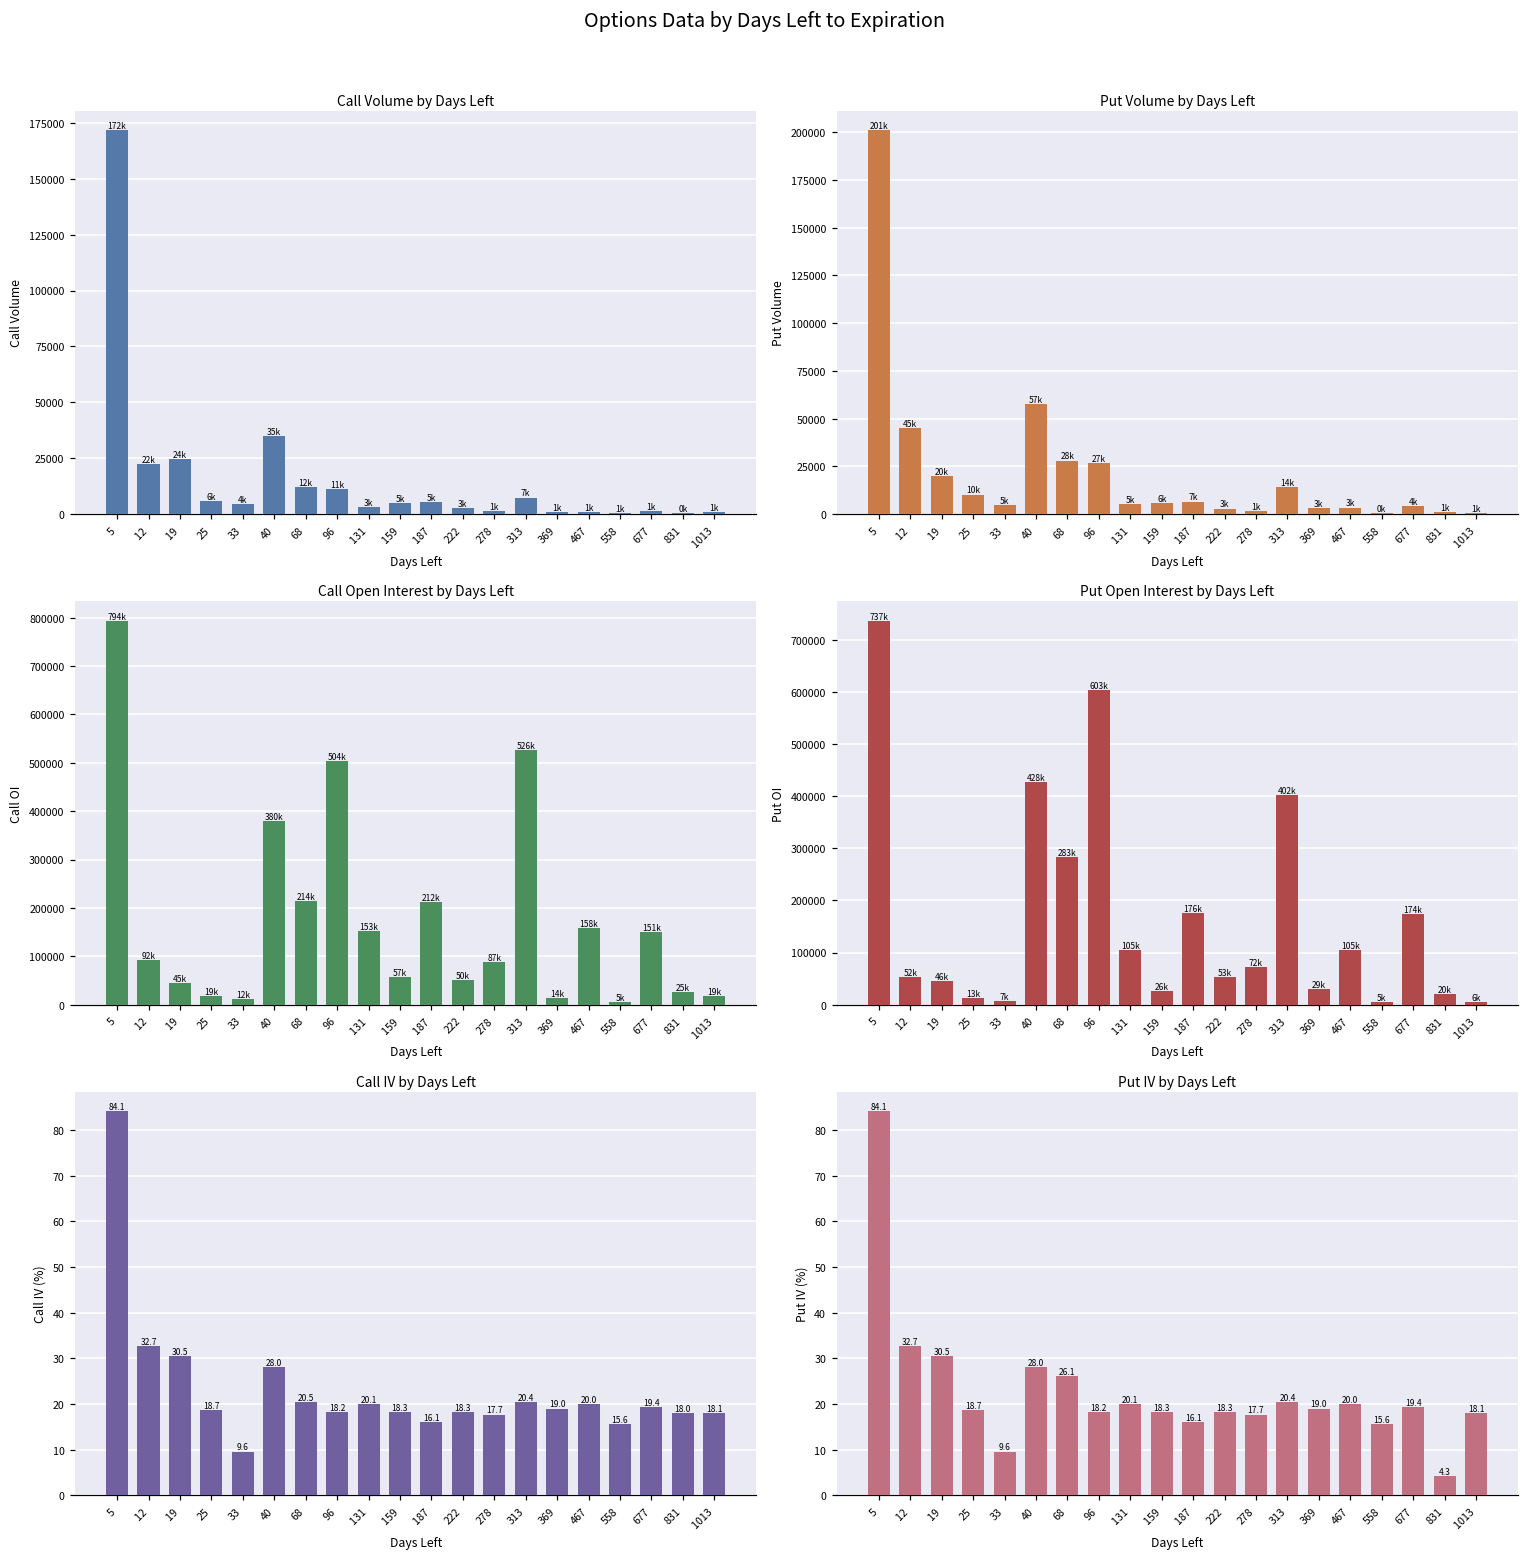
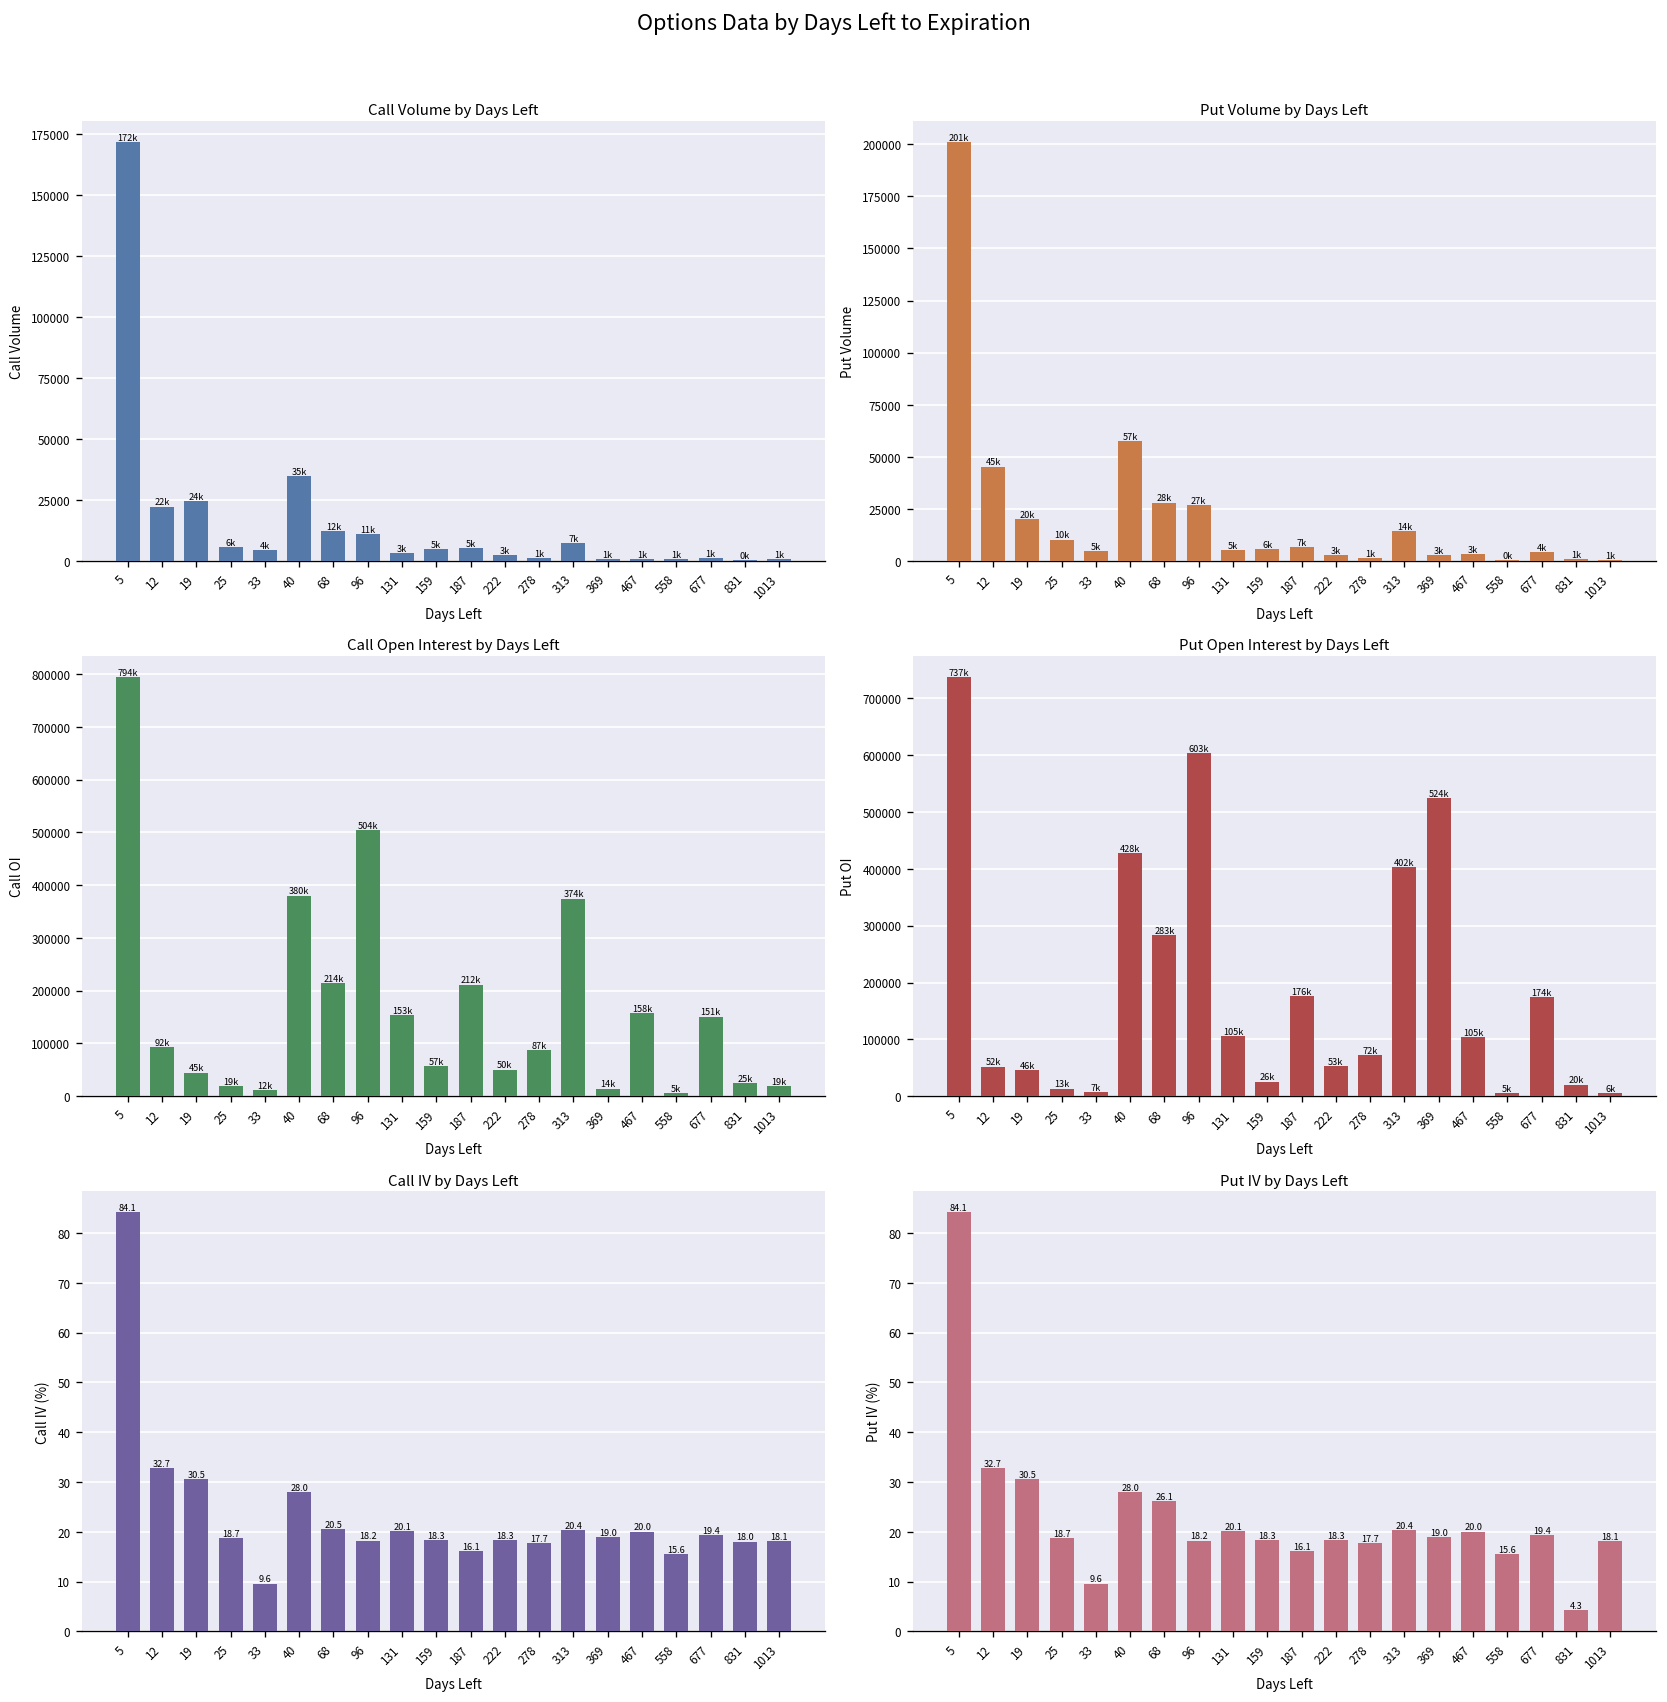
Call Open Interest by Days Left, 313: 526k -> 374k
Put Open Interest by Days Left, 369: 29k -> 524k
